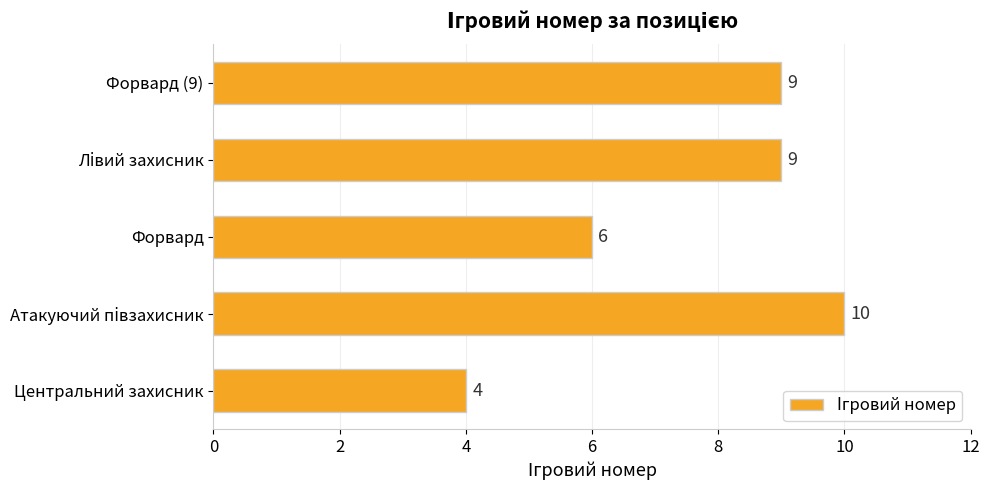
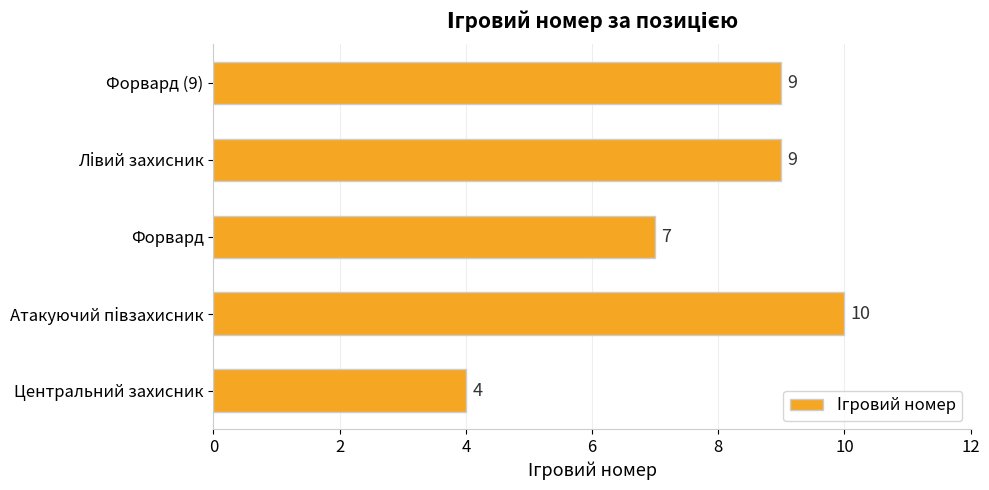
Форвард: 6 -> 7
